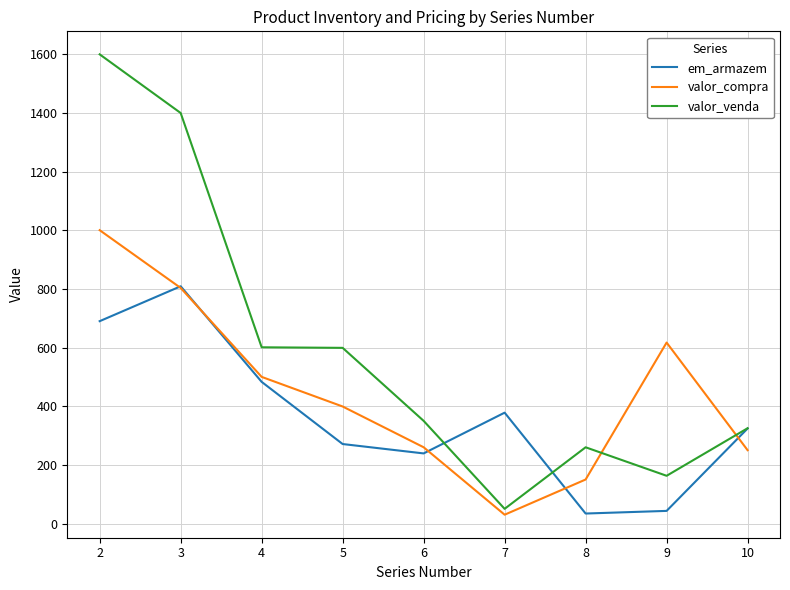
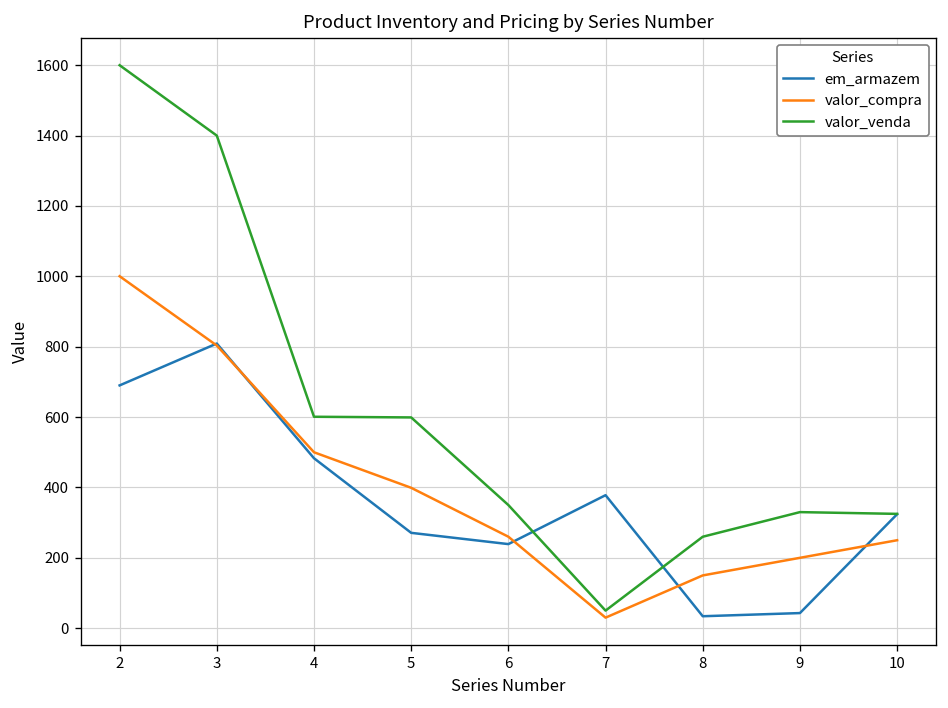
valor_compra, 9: 620 -> 200
valor_venda, 9: 160 -> 330
